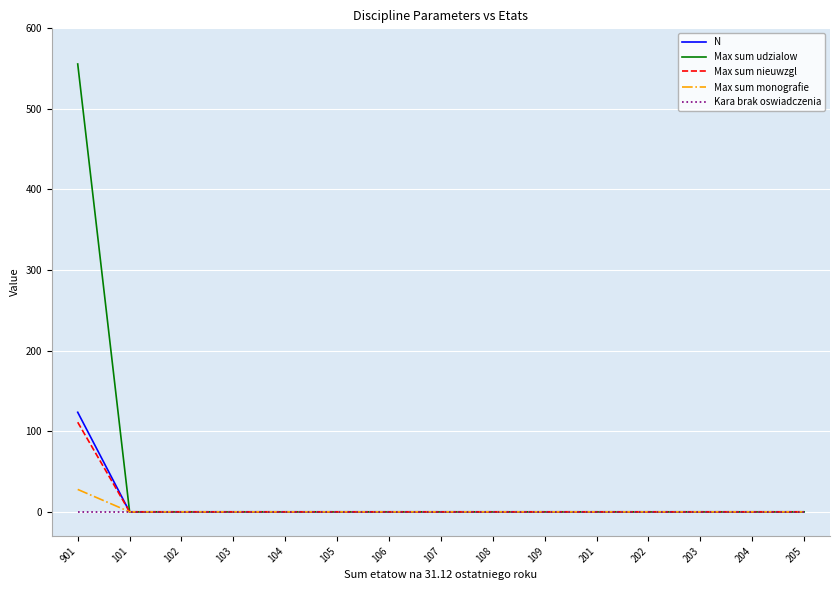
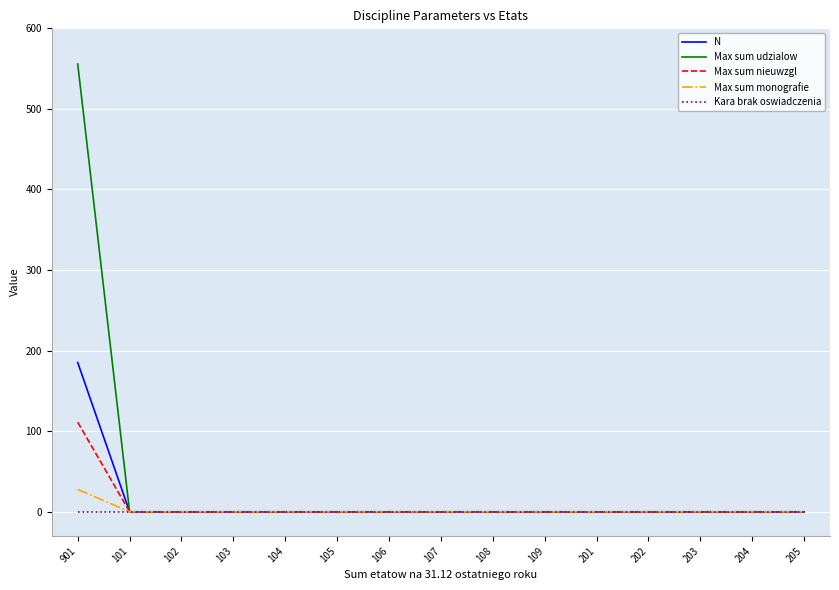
N, 901: 120 -> 190
